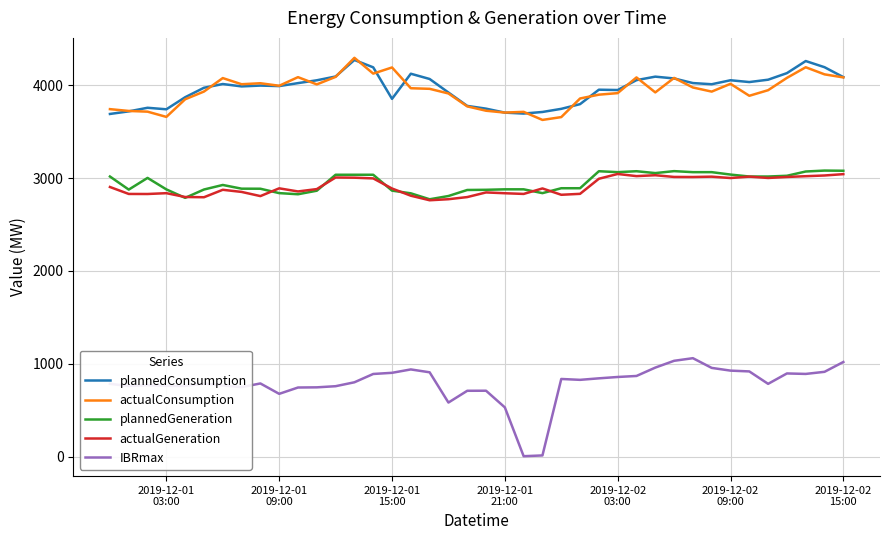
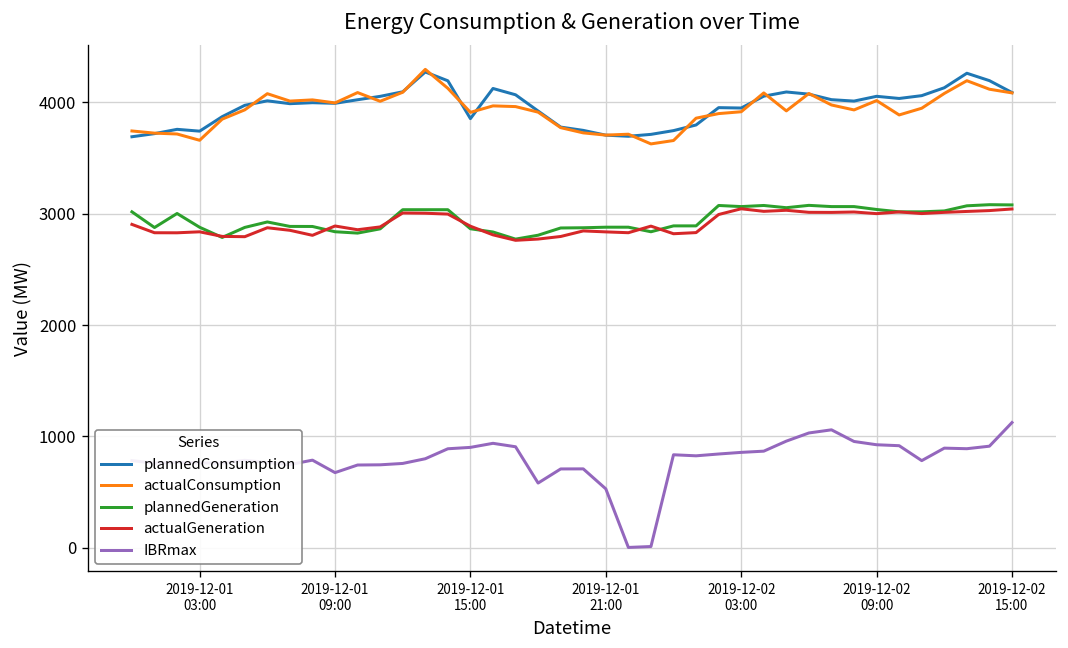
actualConsumption, 2019-12-01 15:00: 4200 -> 3900
IBRmax, 2019-12-02 15:00: 1000 -> 1100
